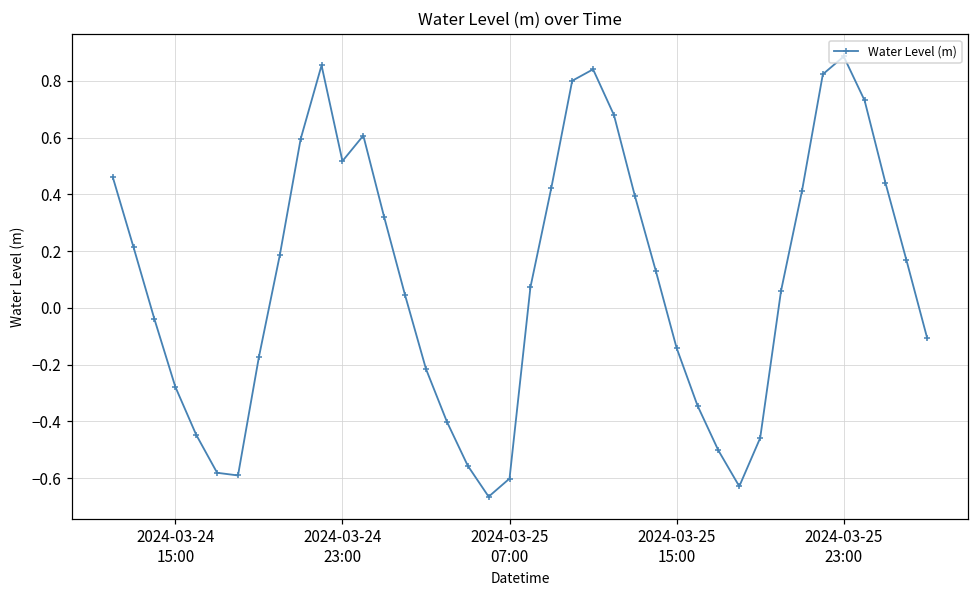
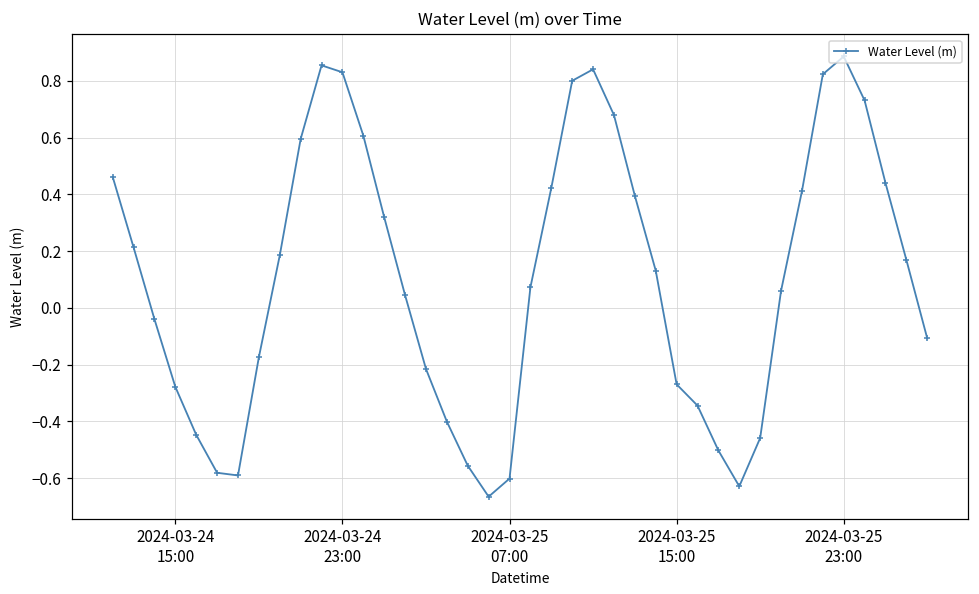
2024-03-24 23:00: 0.52 -> 0.83
2024-03-25 15:00: -0.14 -> -0.27
